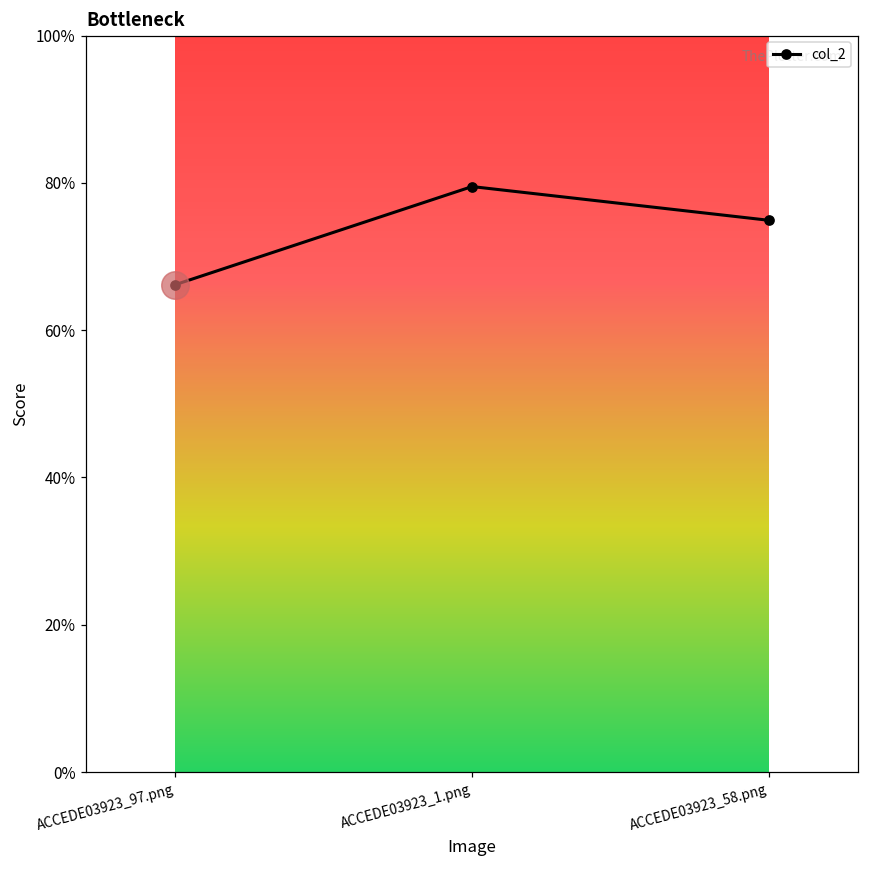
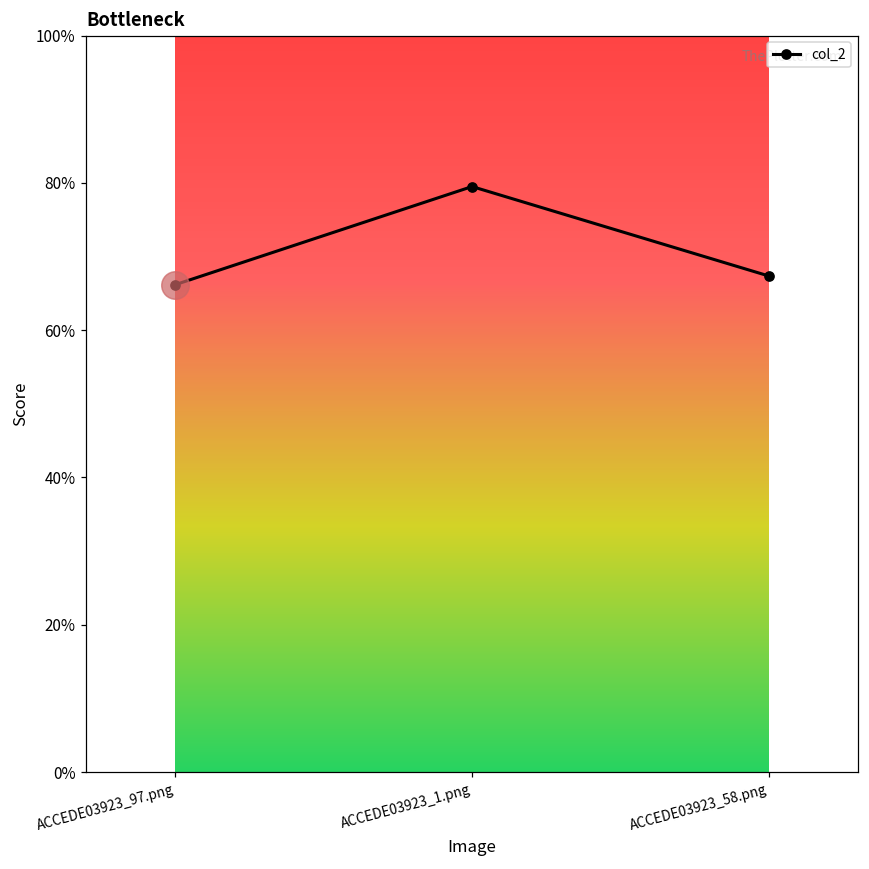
col_2, ACCEDE03923_58.png: 75% -> 67%
